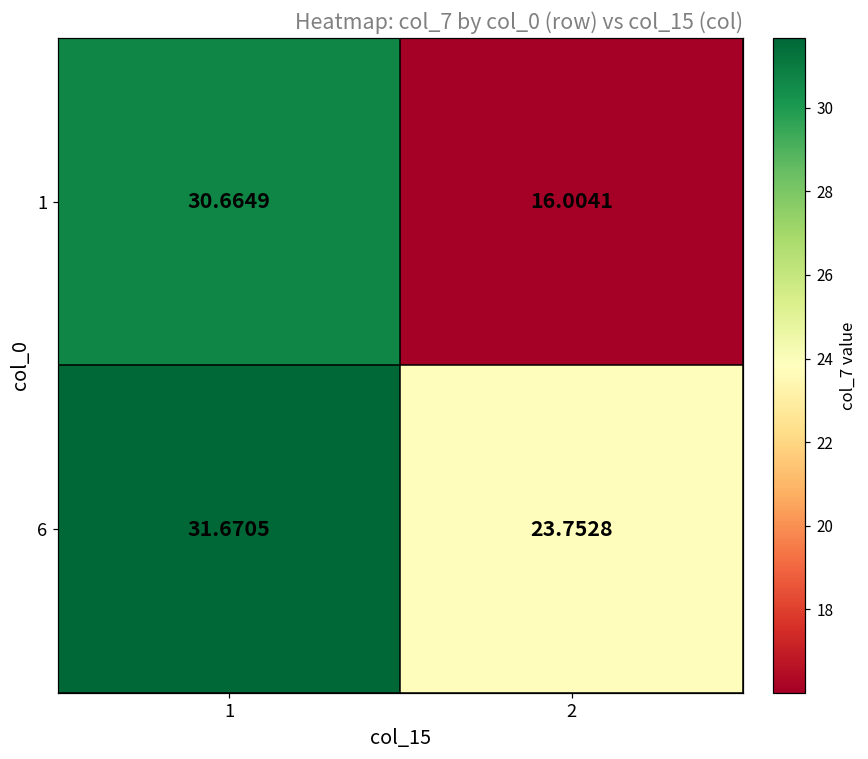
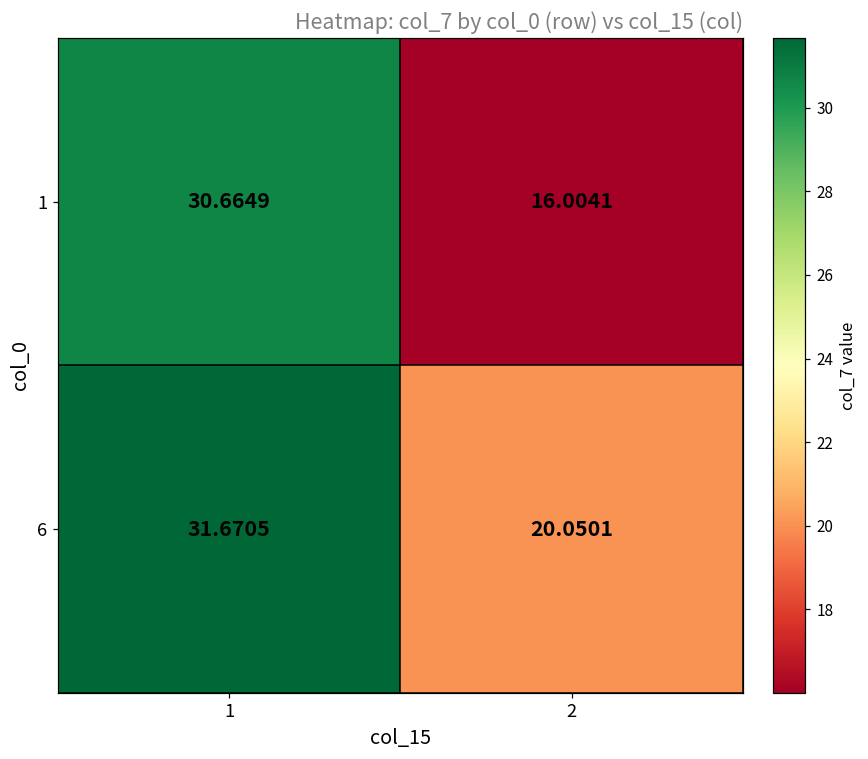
6, 2: 23.7528 -> 20.0501
